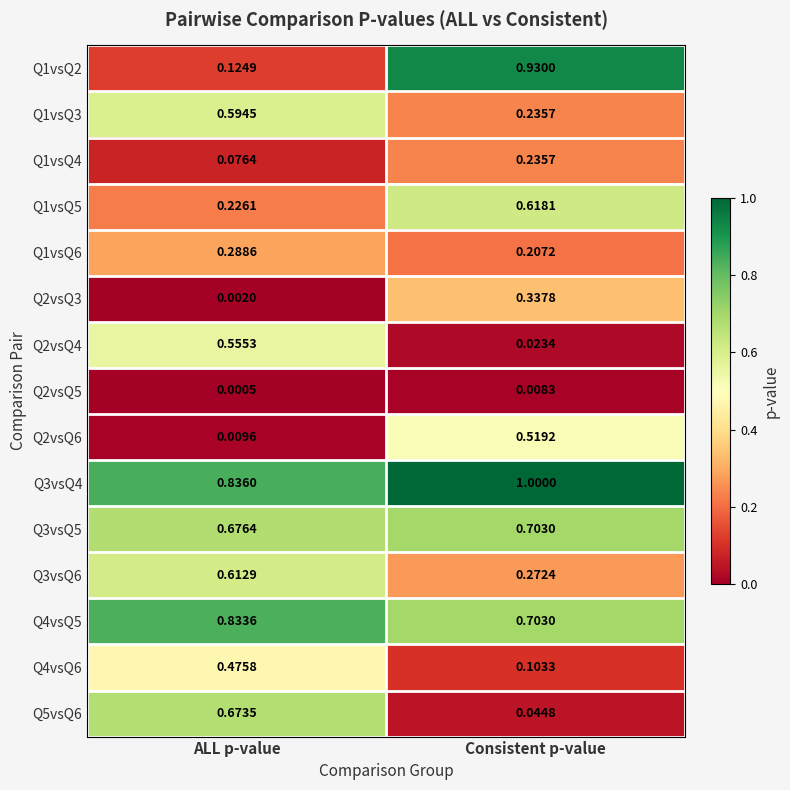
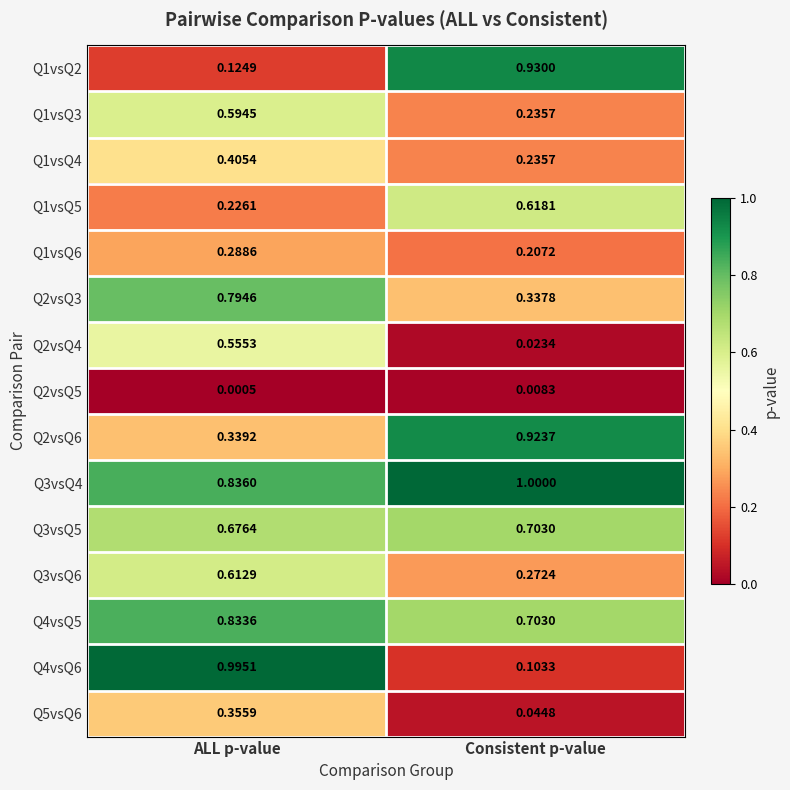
Q1vsQ4, ALL p-value: 0.0764 -> 0.4054
Q2vsQ3, ALL p-value: 0.0020 -> 0.7946
Q2vsQ6, ALL p-value: 0.0096 -> 0.3392
Q2vsQ6, Consistent p-value: 0.5192 -> 0.9237
Q4vsQ6, ALL p-value: 0.4758 -> 0.9951
Q5vsQ6, ALL p-value: 0.6735 -> 0.3559
